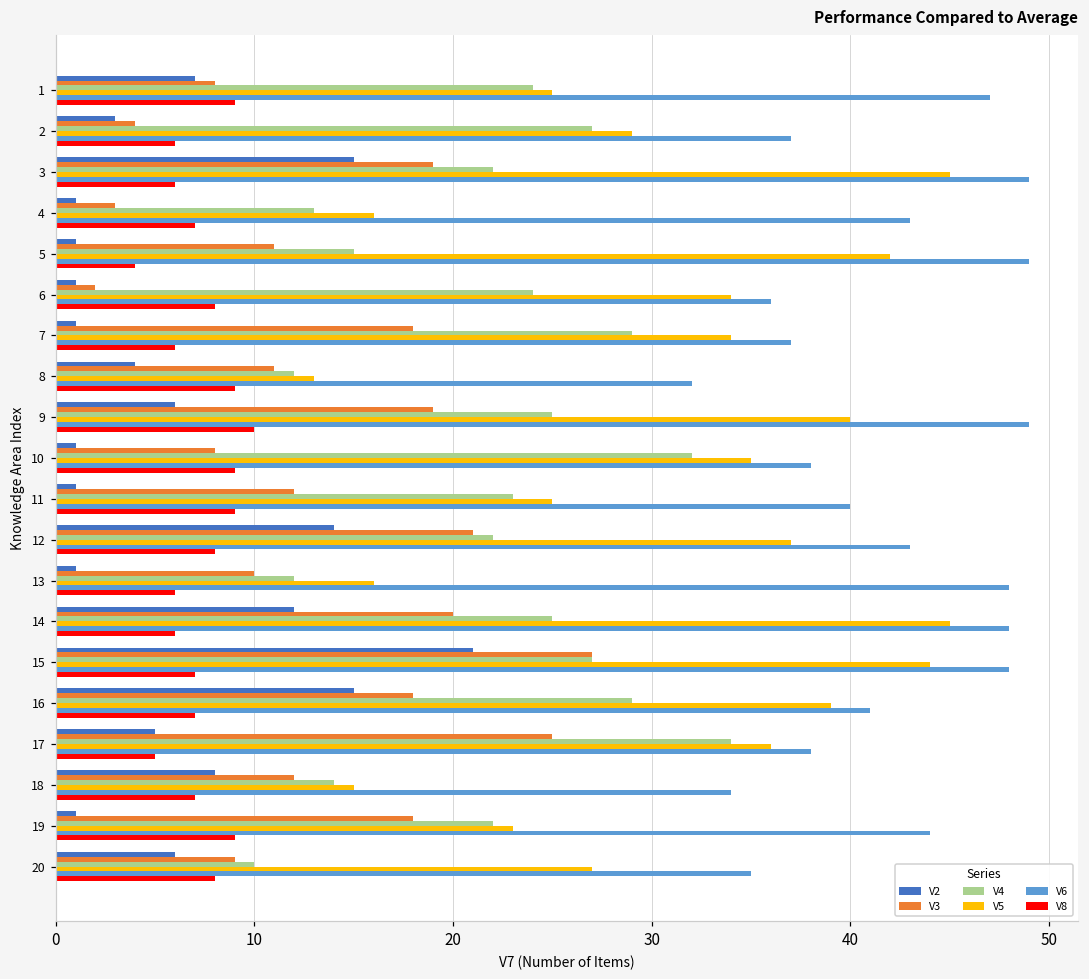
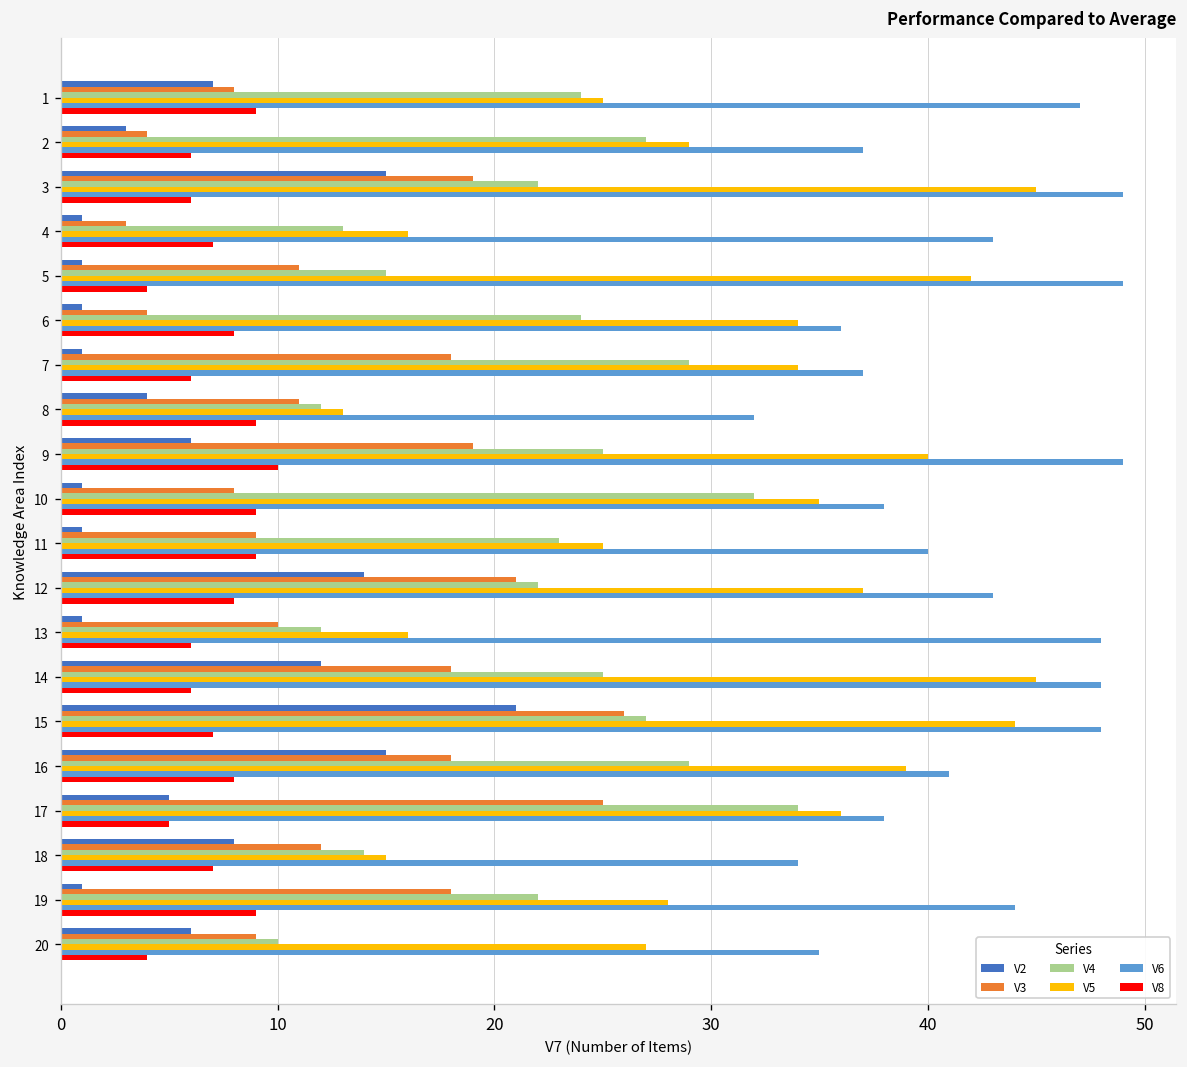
V3, 6: 2 -> 4
V3, 11: 12 -> 9
V3, 14: 20 -> 18
V3, 15: 27 -> 26
V8, 16: 7 -> 8
V5, 19: 23 -> 28
V8, 20: 8 -> 4
